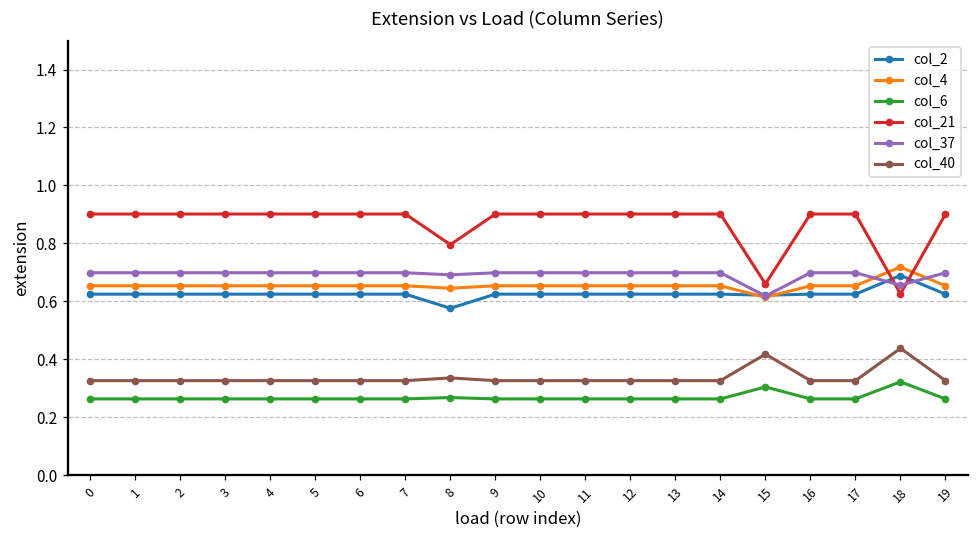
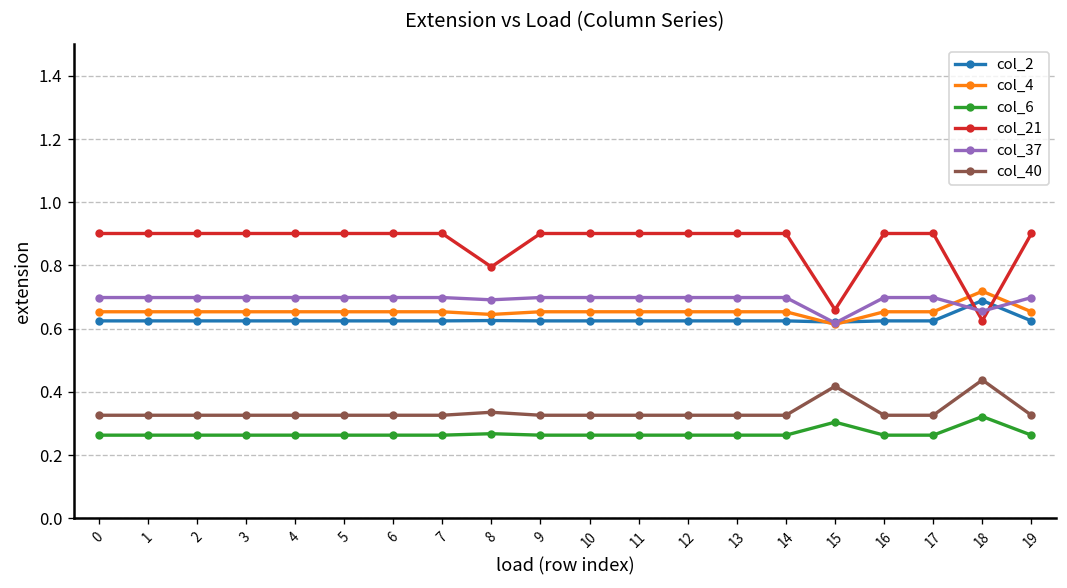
col_2, 8: 0.58 -> 0.63
